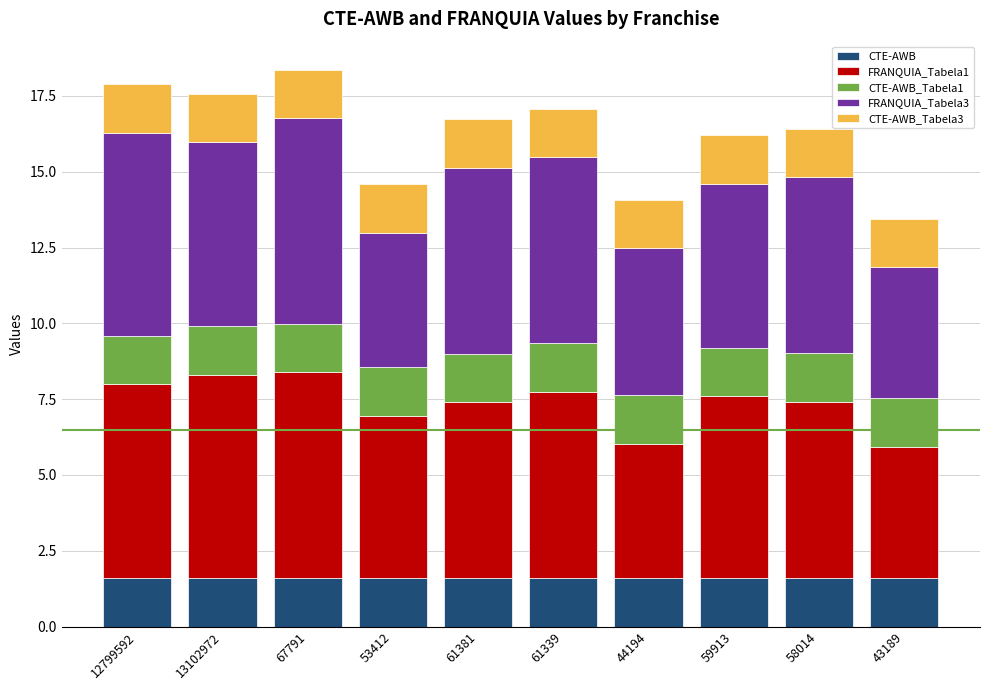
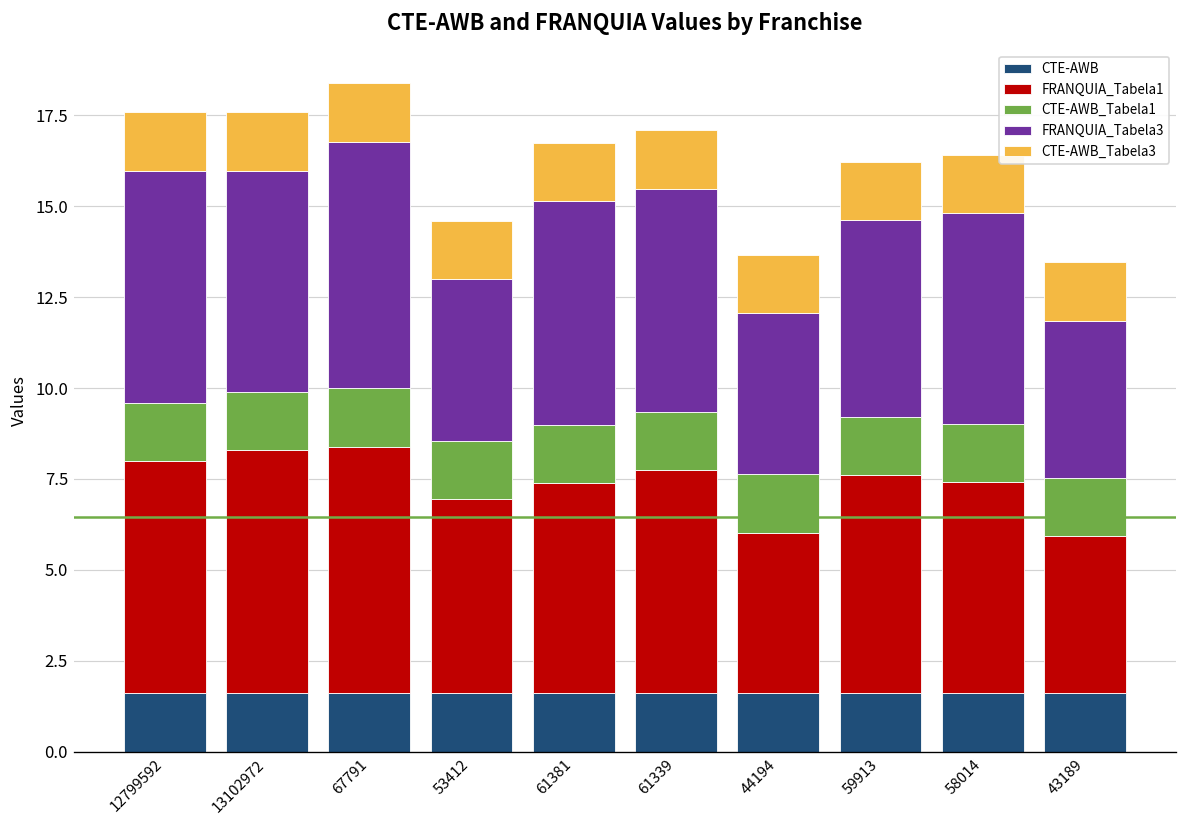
FRANQUIA_Tabela3, 12799592: 6.7 -> 6.4
FRANQUIA_Tabela3, 44194: 4.8 -> 4.4
